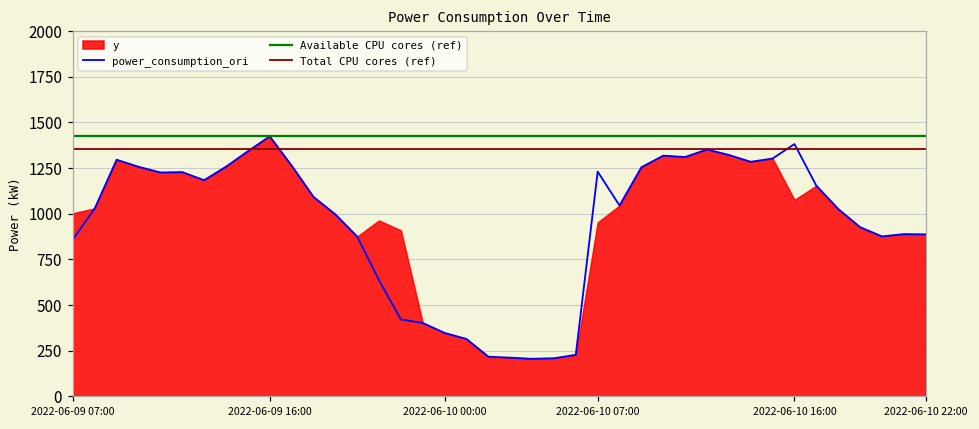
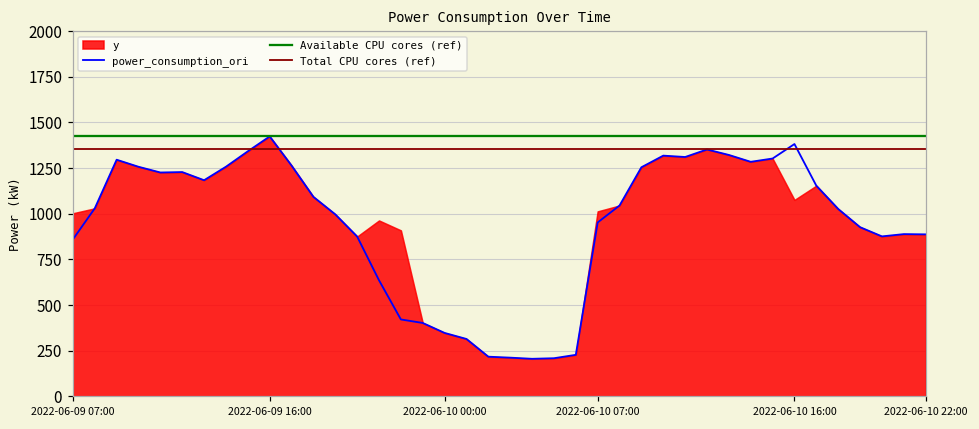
power_consumption_ori, 2022-06-10 07:00: 1230 -> 950
y, 2022-06-10 07:00: 950 -> 1010
